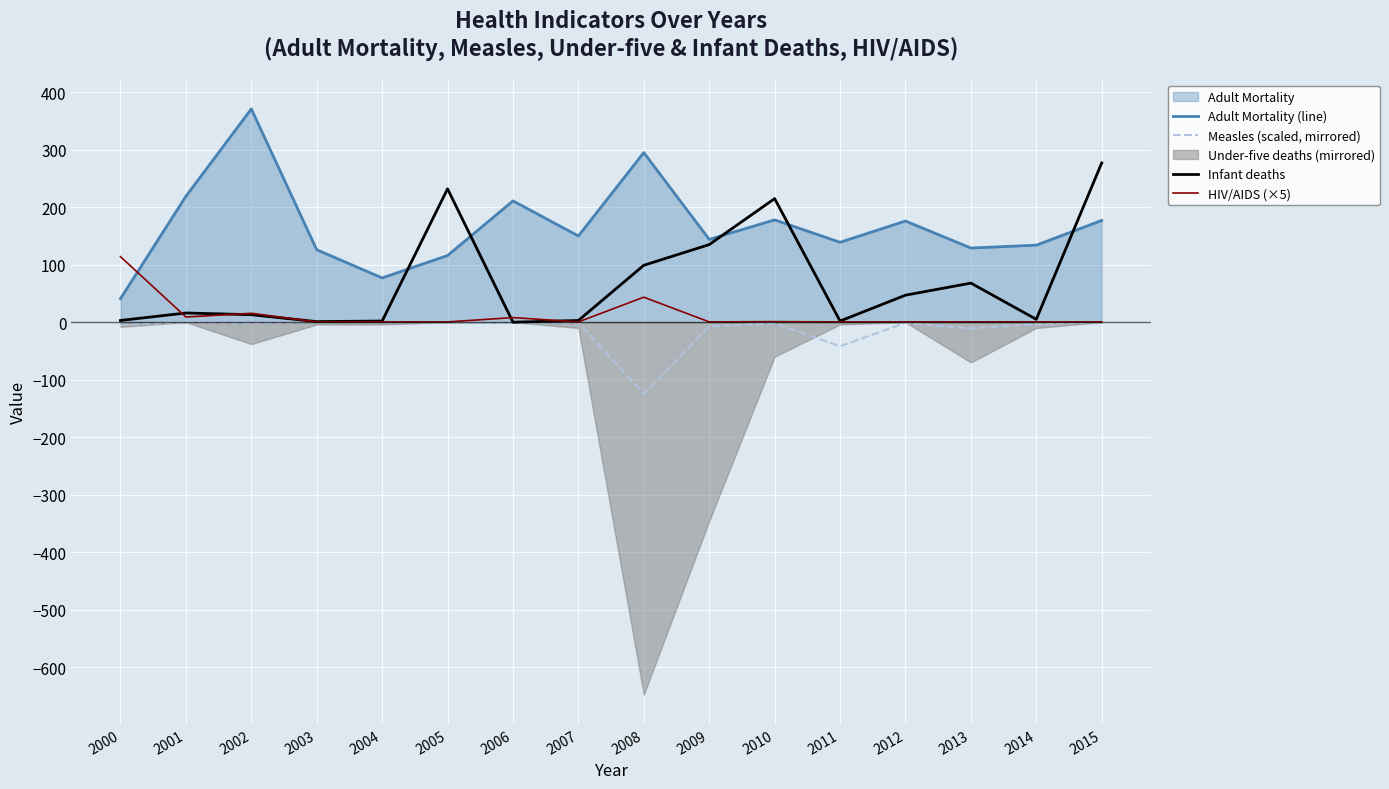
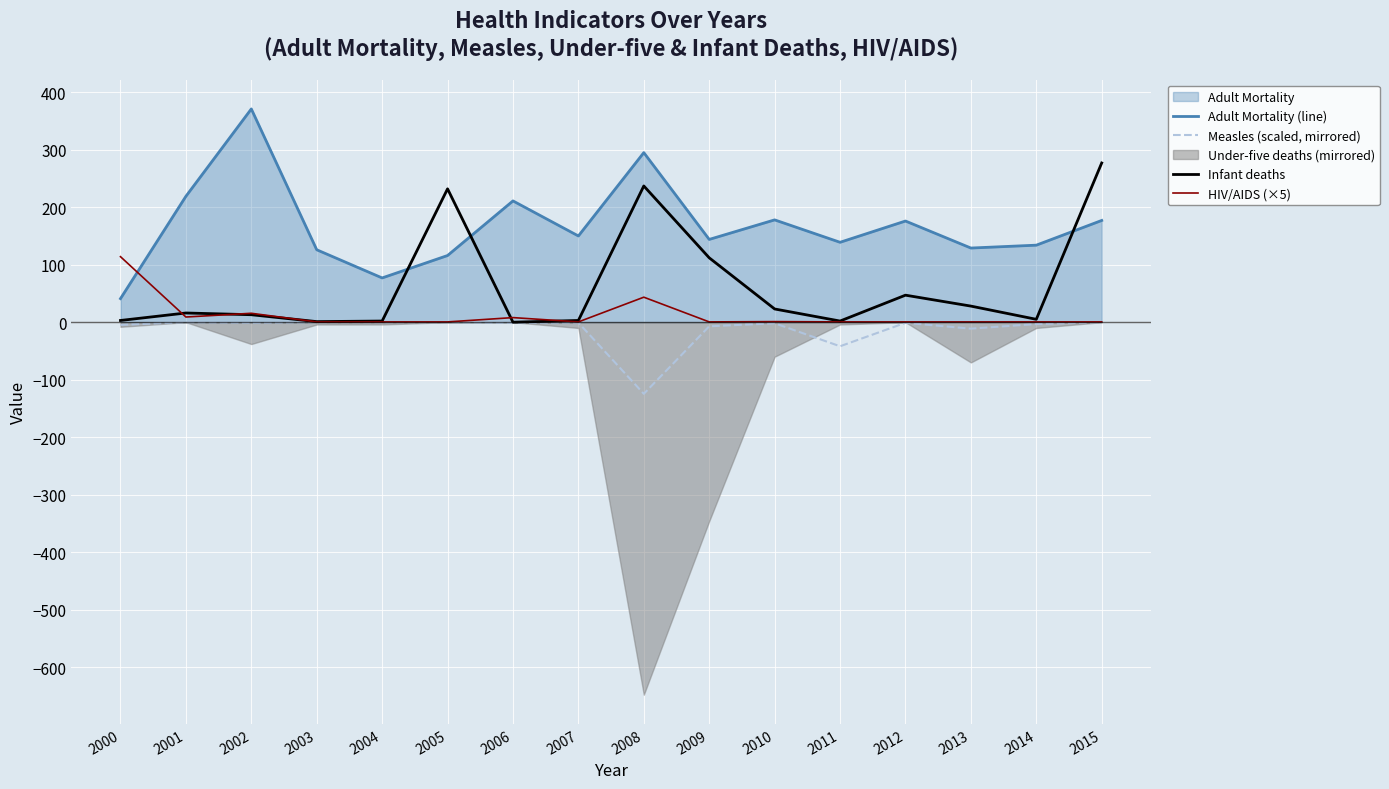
Infant deaths, 2008: 100 -> 240
Infant deaths, 2009: 140 -> 110
Infant deaths, 2010: 220 -> 20
Infant deaths, 2013: 70 -> 30
